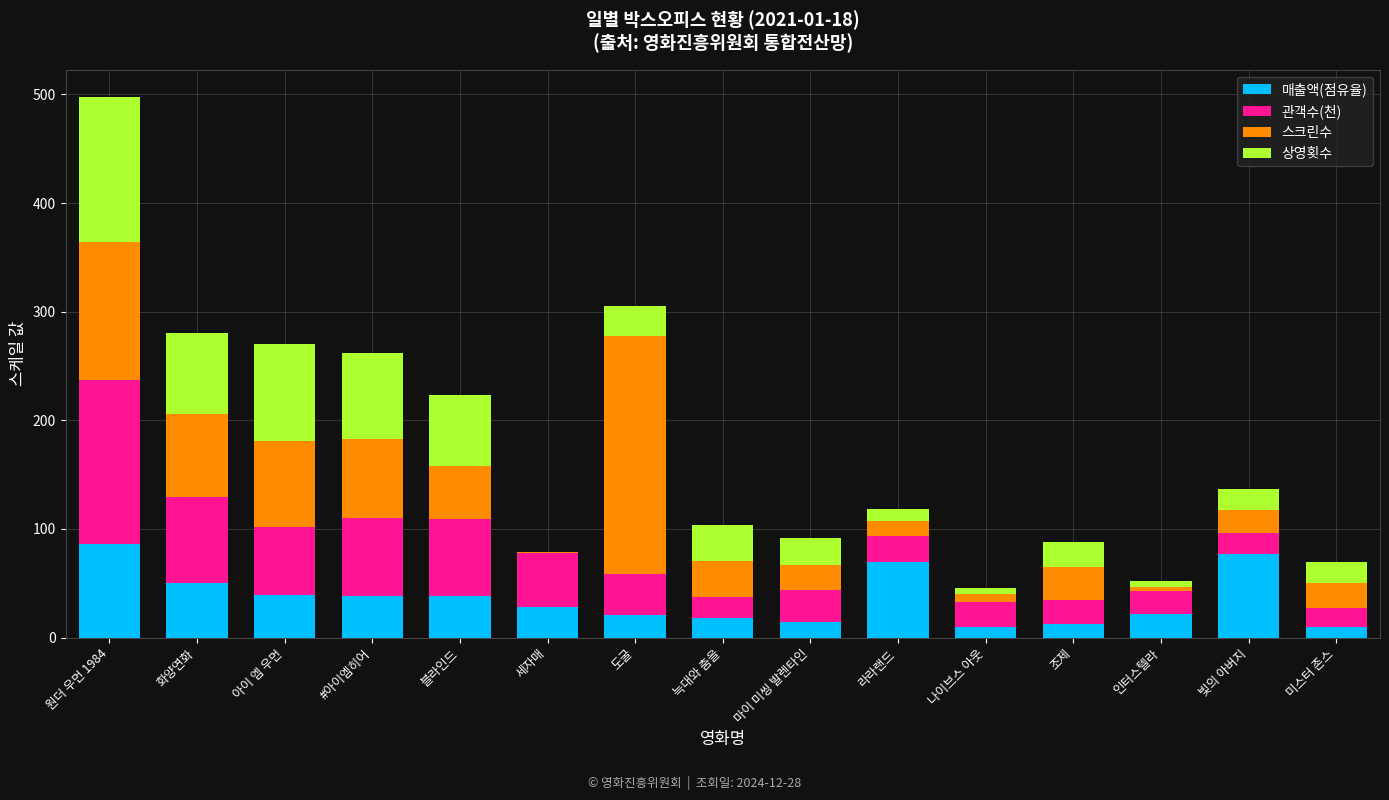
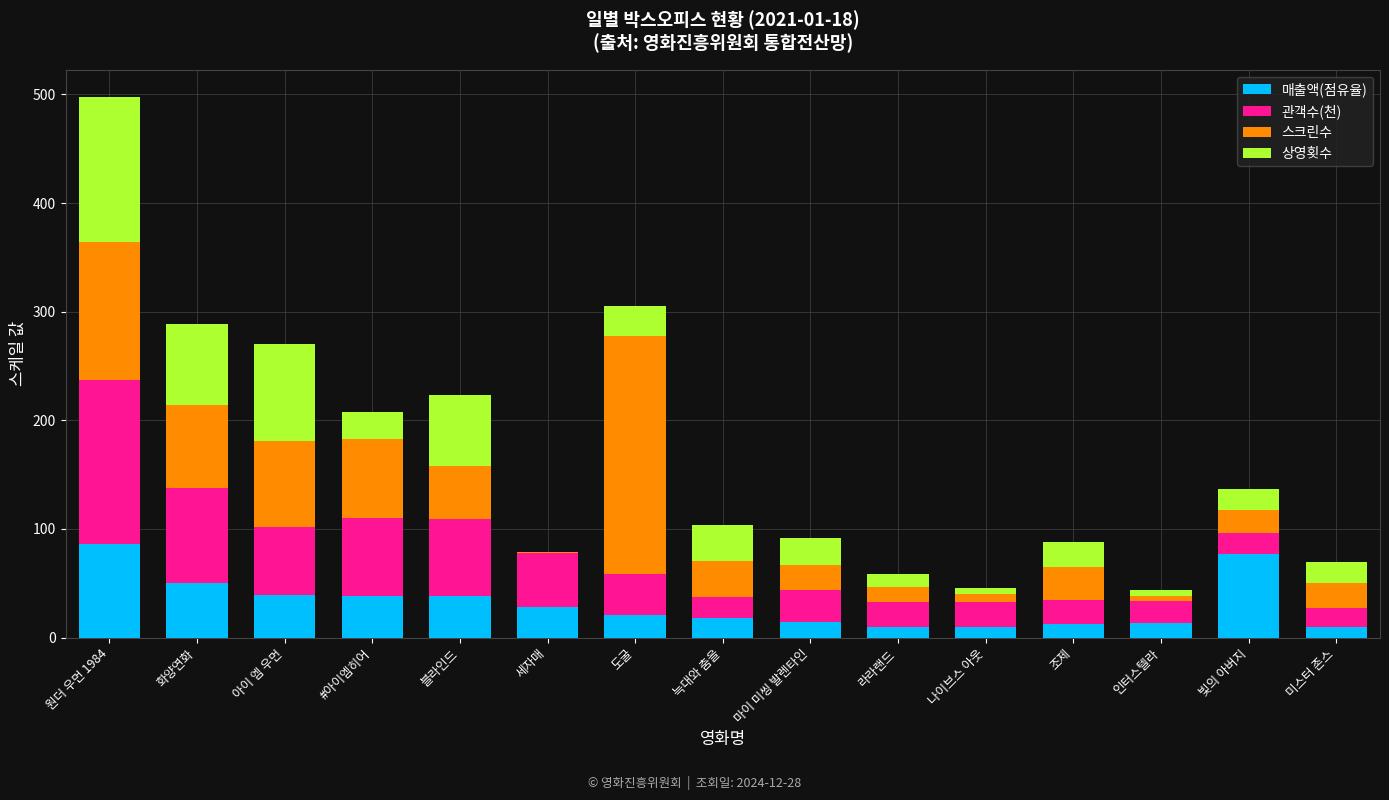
관객수(천), 화양연화: 79 -> 88
상영횟수, #아이엠히어: 78 -> 24
매출액(점유율), 라라랜드: 70 -> 10
매출액(점유율), 인터스텔라: 22 -> 13
